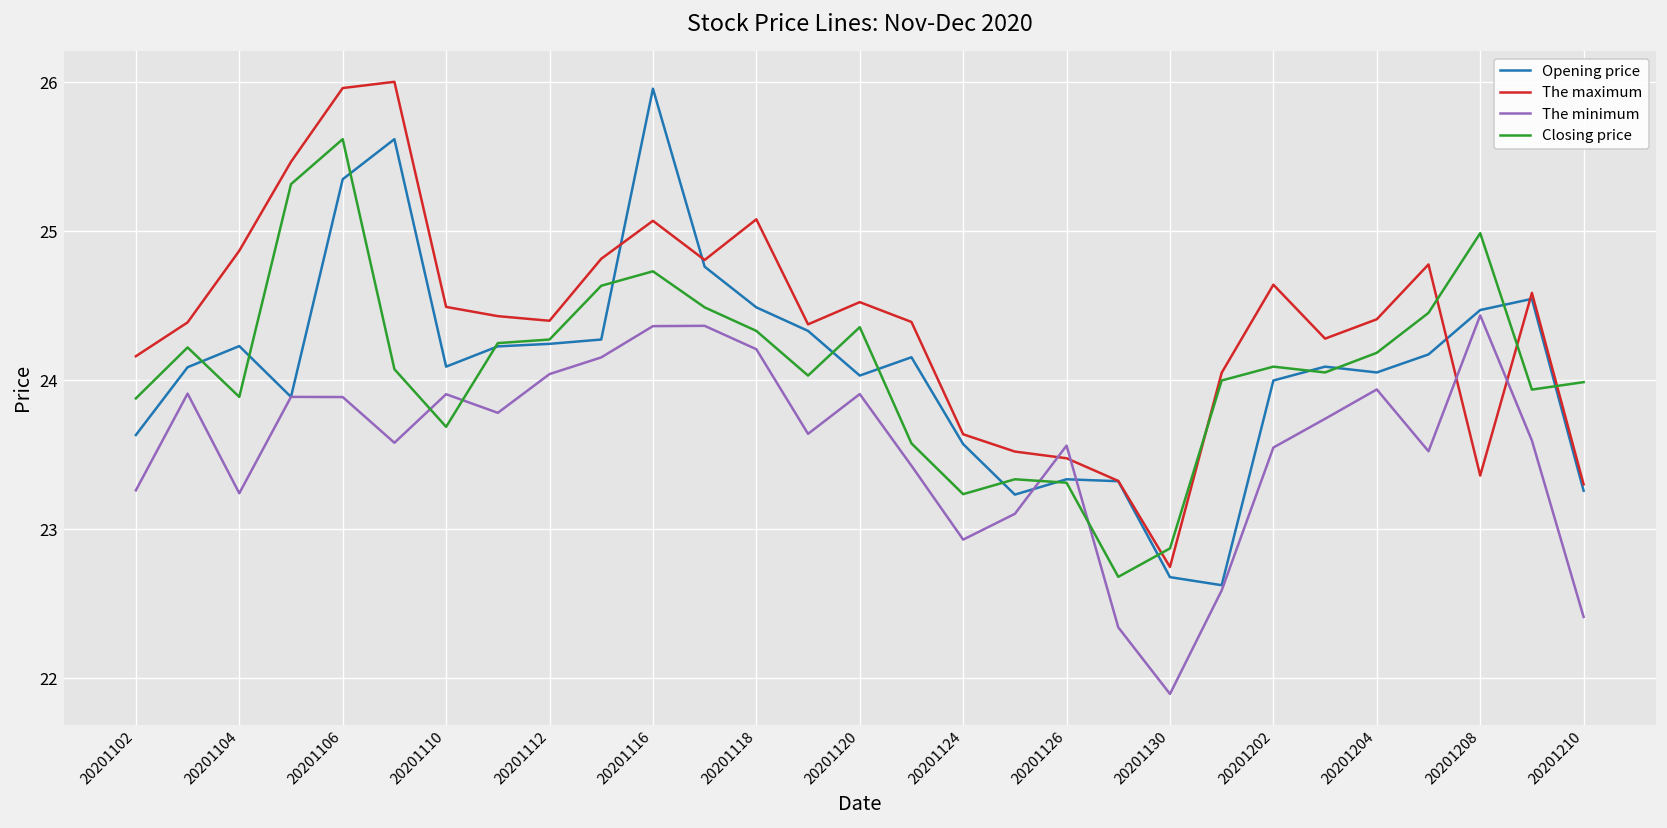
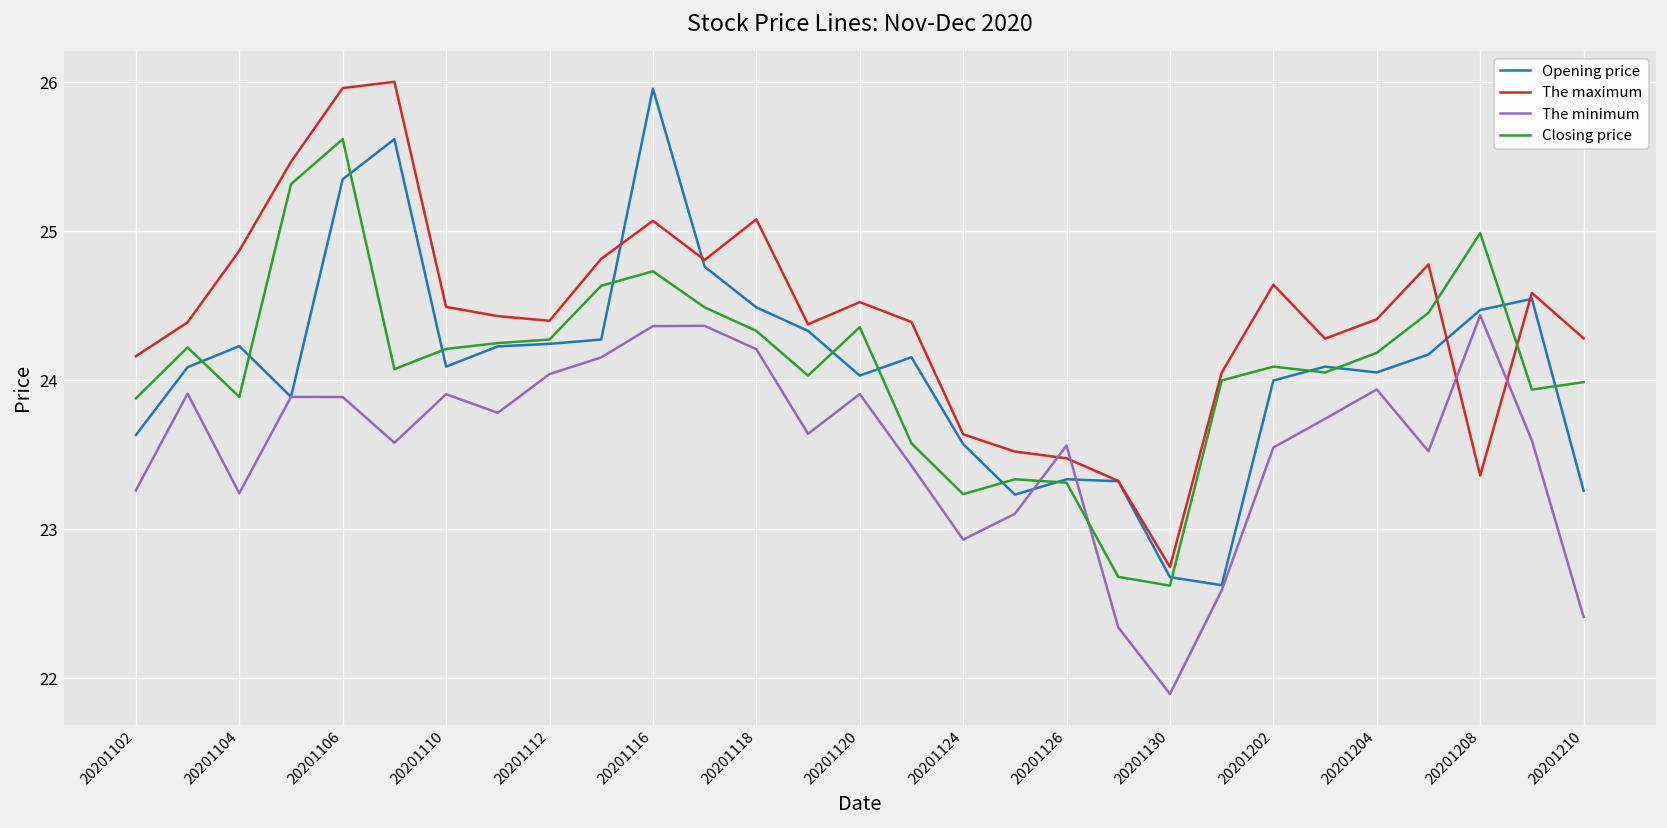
Closing price, 20201110: 23.69 -> 24.21
Closing price, 20201130: 22.87 -> 22.62
The maximum, 20201210: 23.30 -> 24.28
